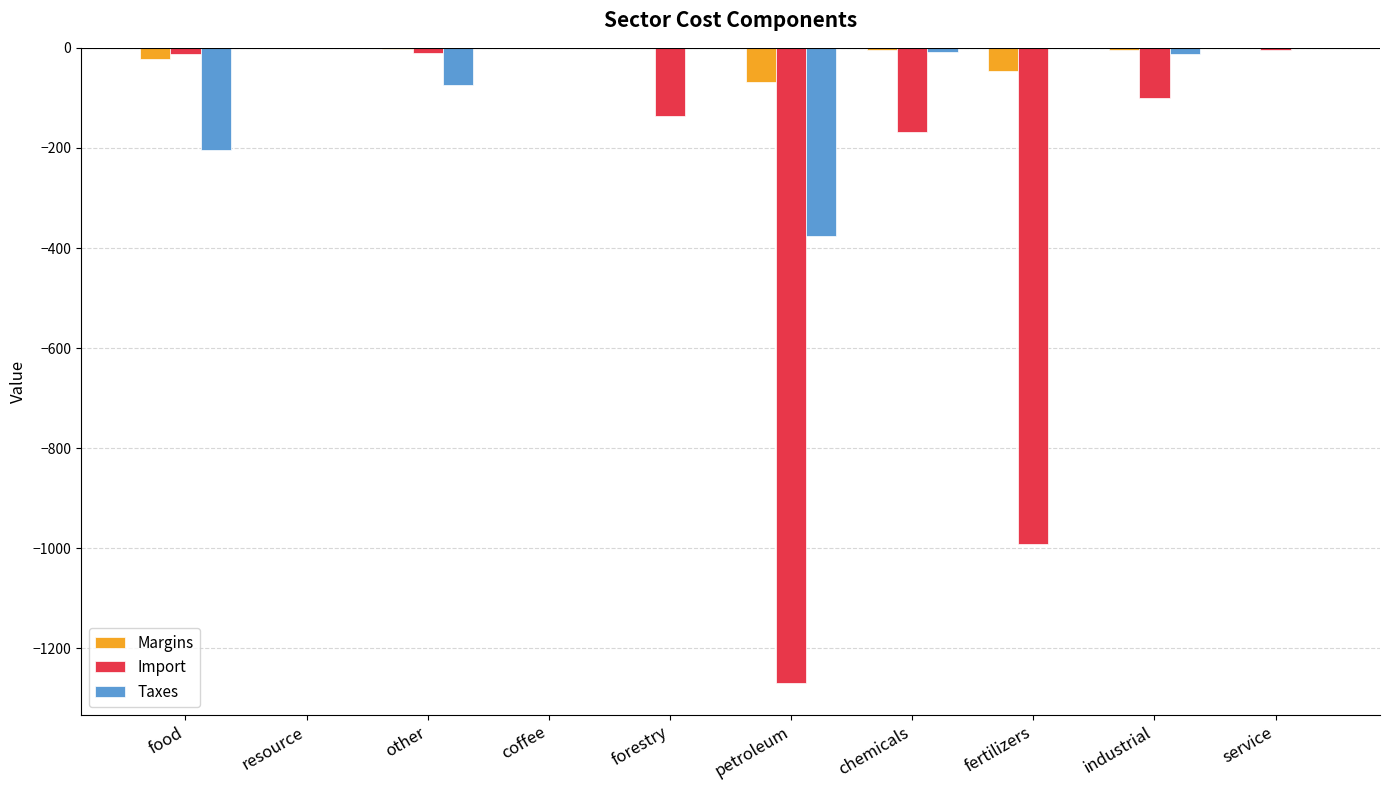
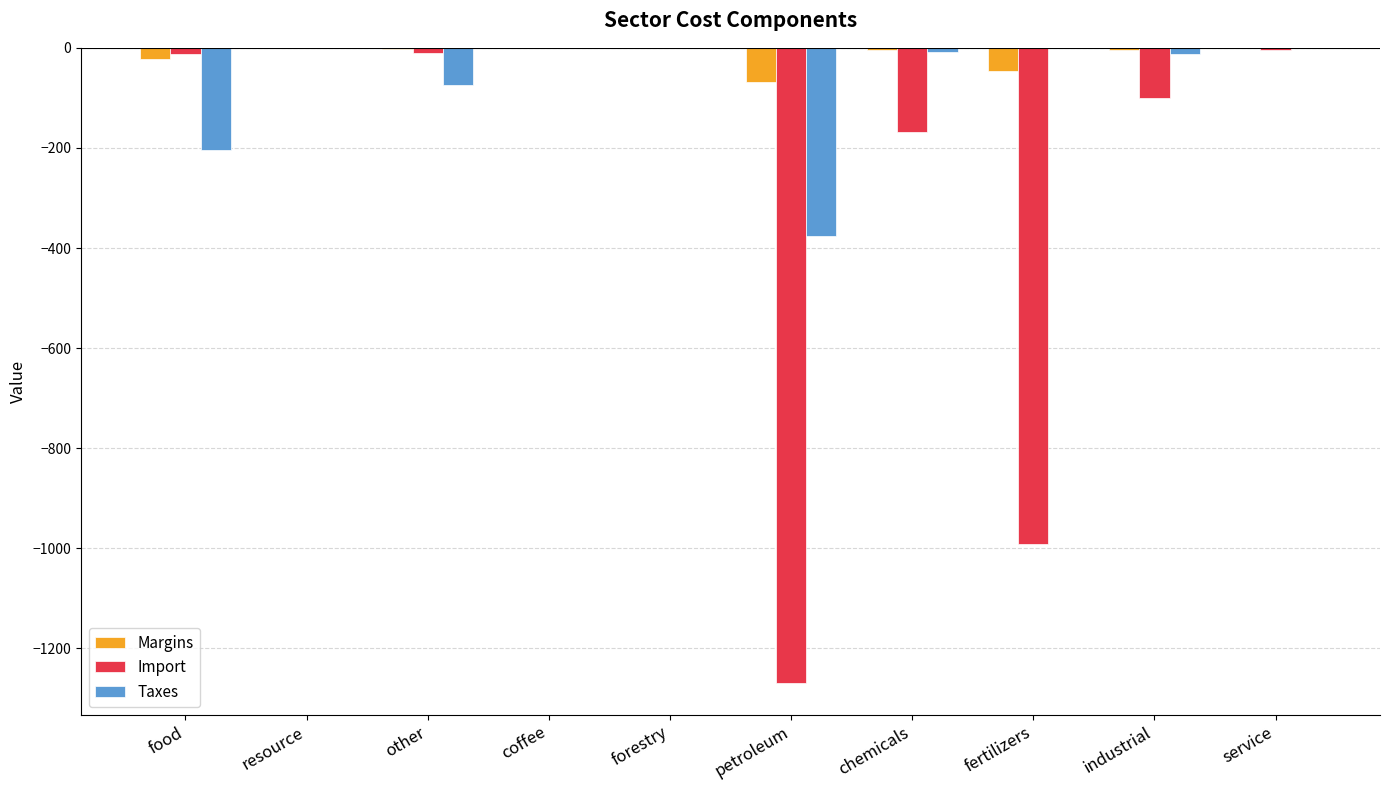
Import, forestry: -140 -> 0
